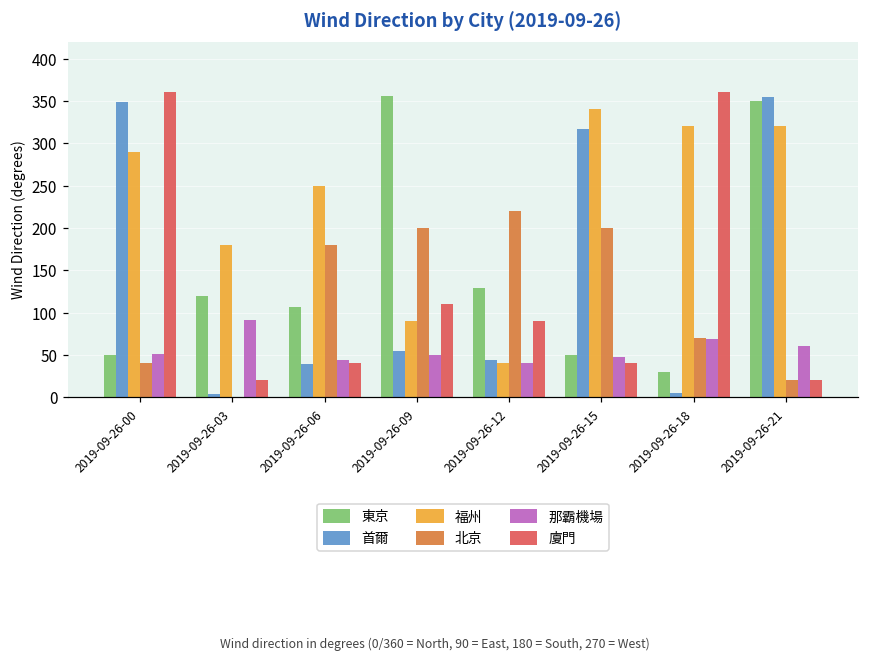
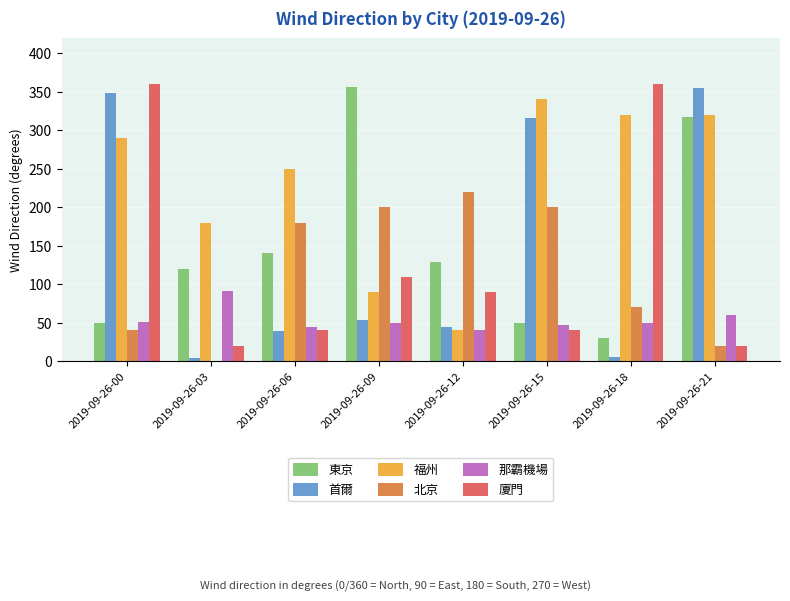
東京, 2019-09-26-06: 110 -> 140
那霸機場, 2019-09-26-18: 70 -> 50
東京, 2019-09-26-21: 350 -> 320
